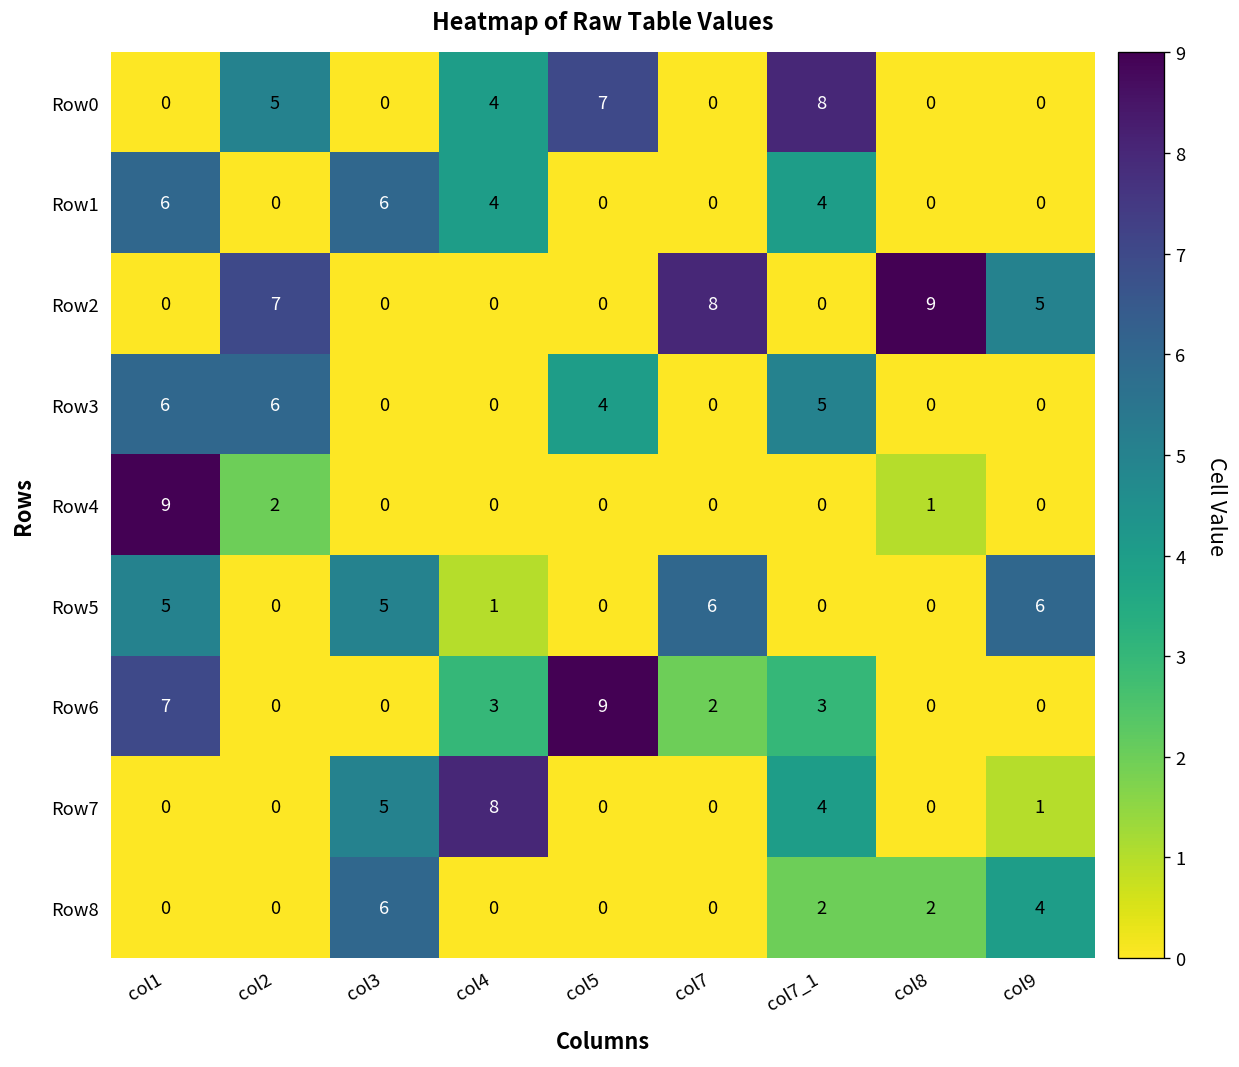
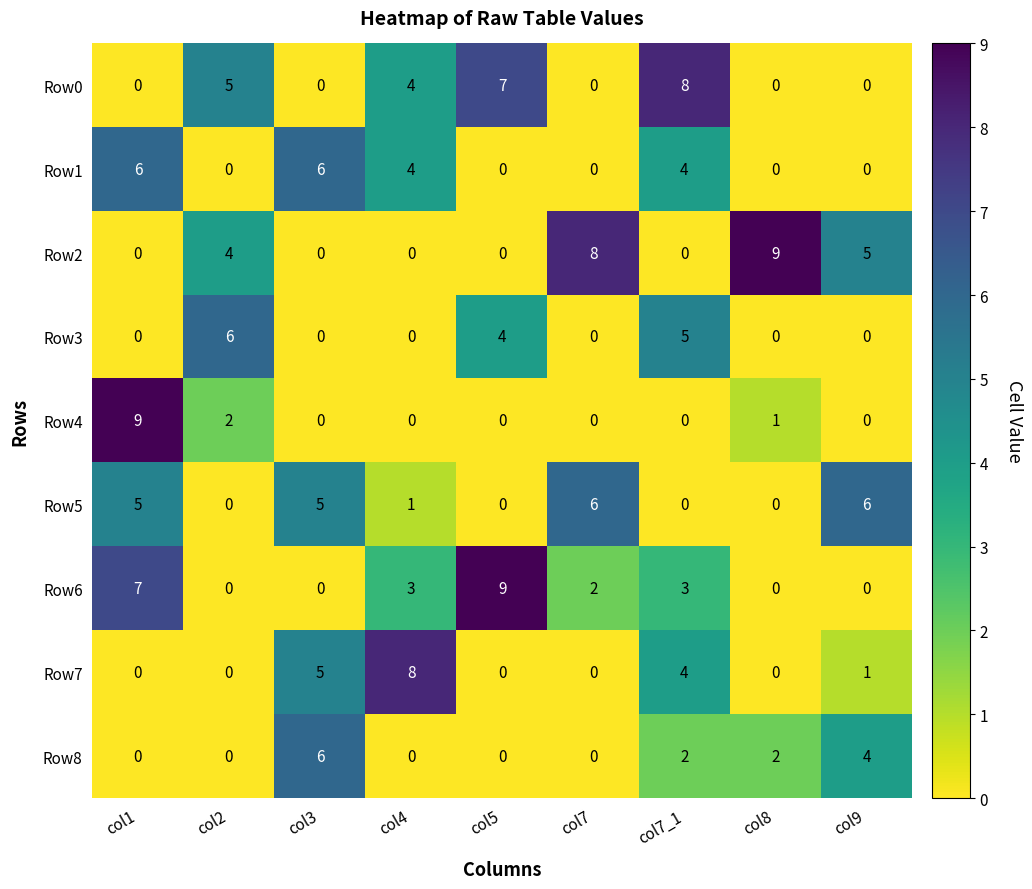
Row2, col2: 7 -> 4
Row3, col1: 6 -> 0
